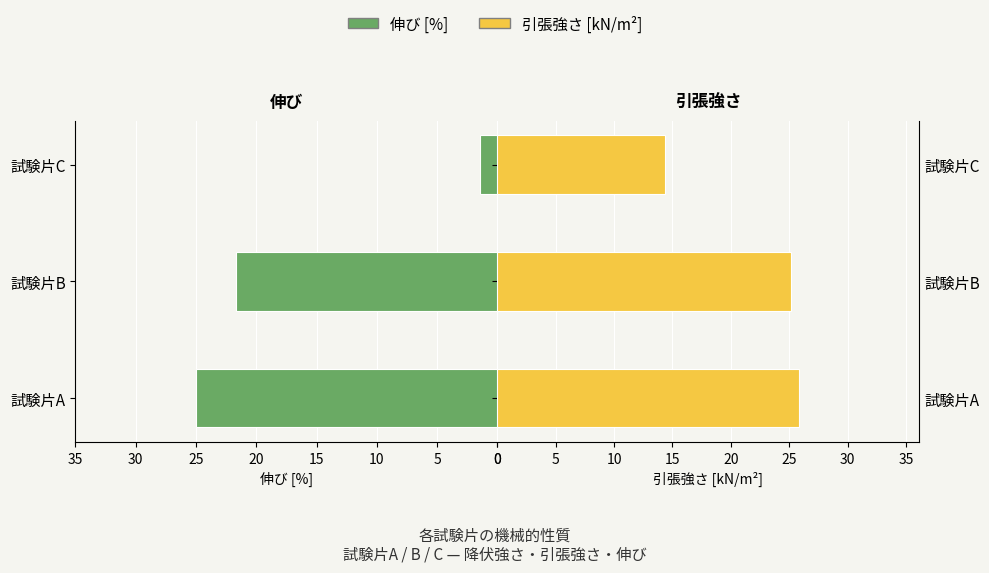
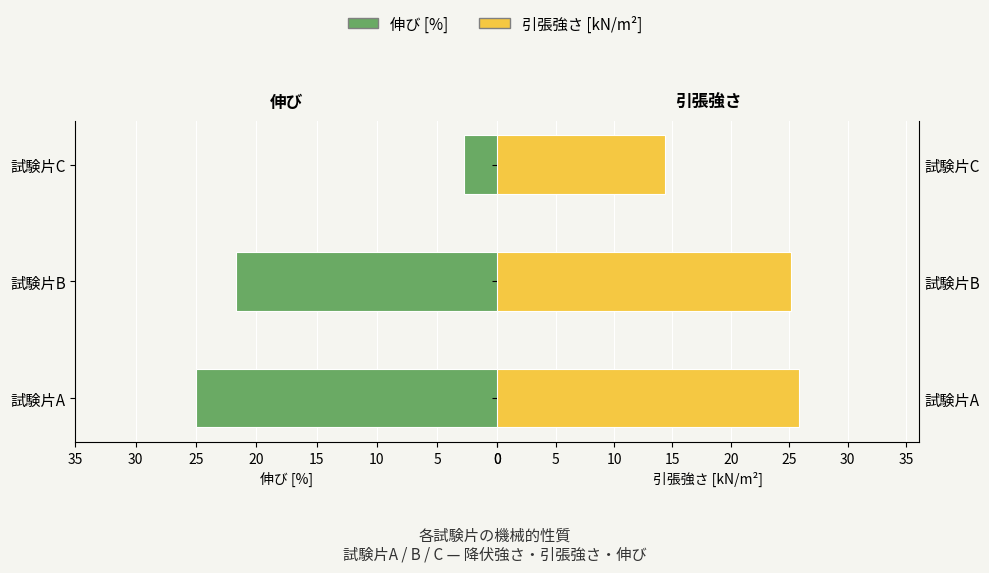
伸び, 試験片C: 1.5 -> 2.8
